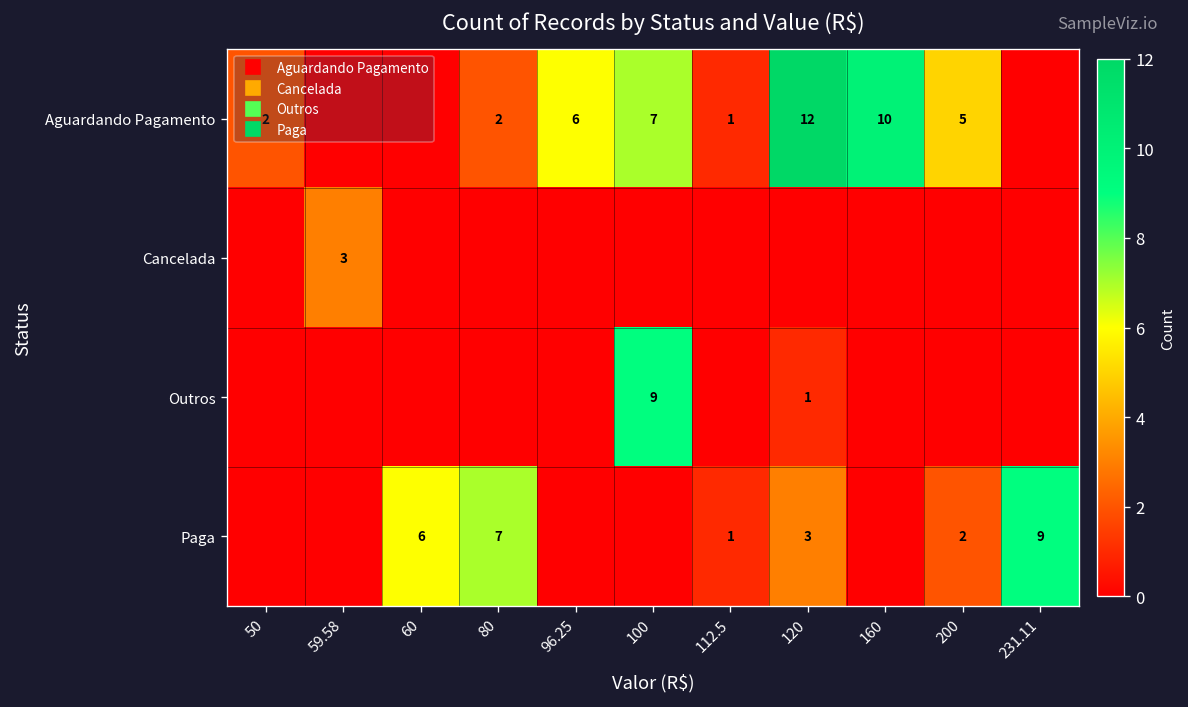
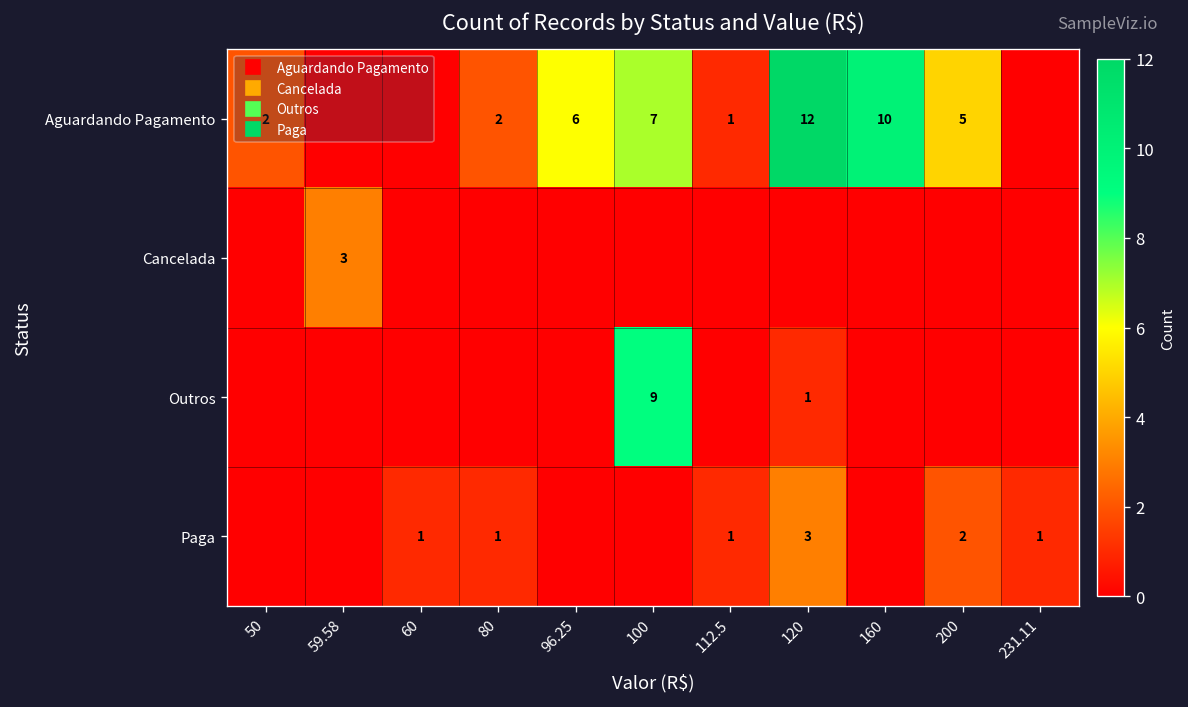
Paga, 60: 6 -> 1
Paga, 80: 7 -> 1
Paga, 231.11: 9 -> 1
